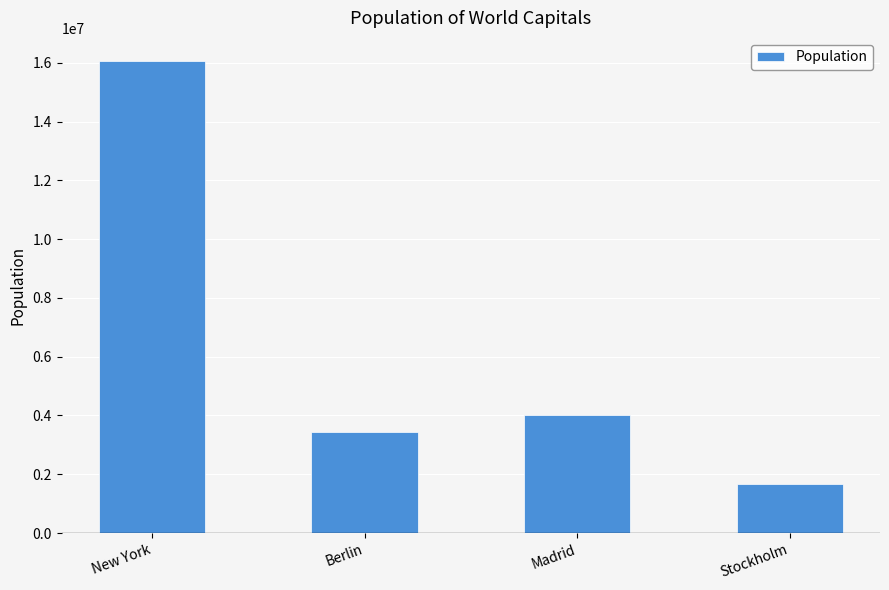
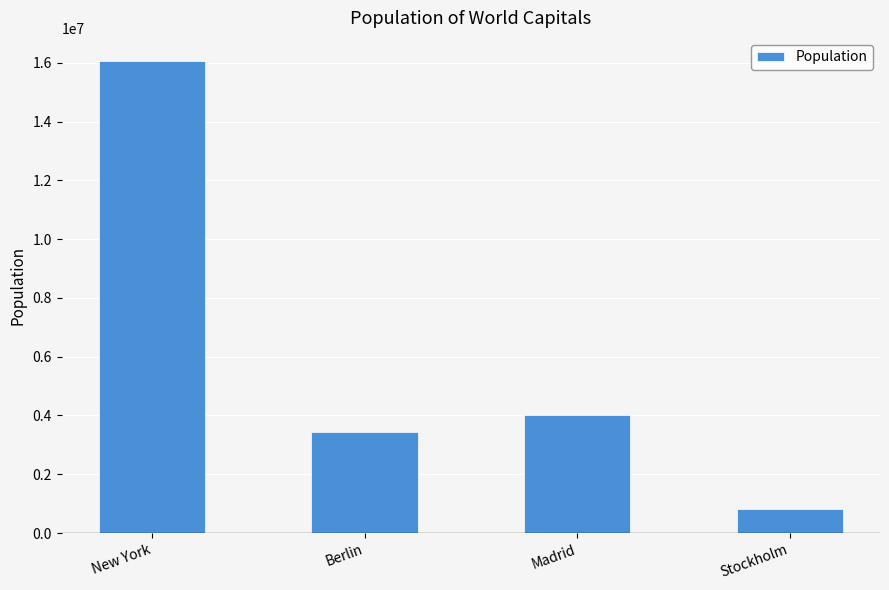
Stockholm: 1700000 -> 800000
